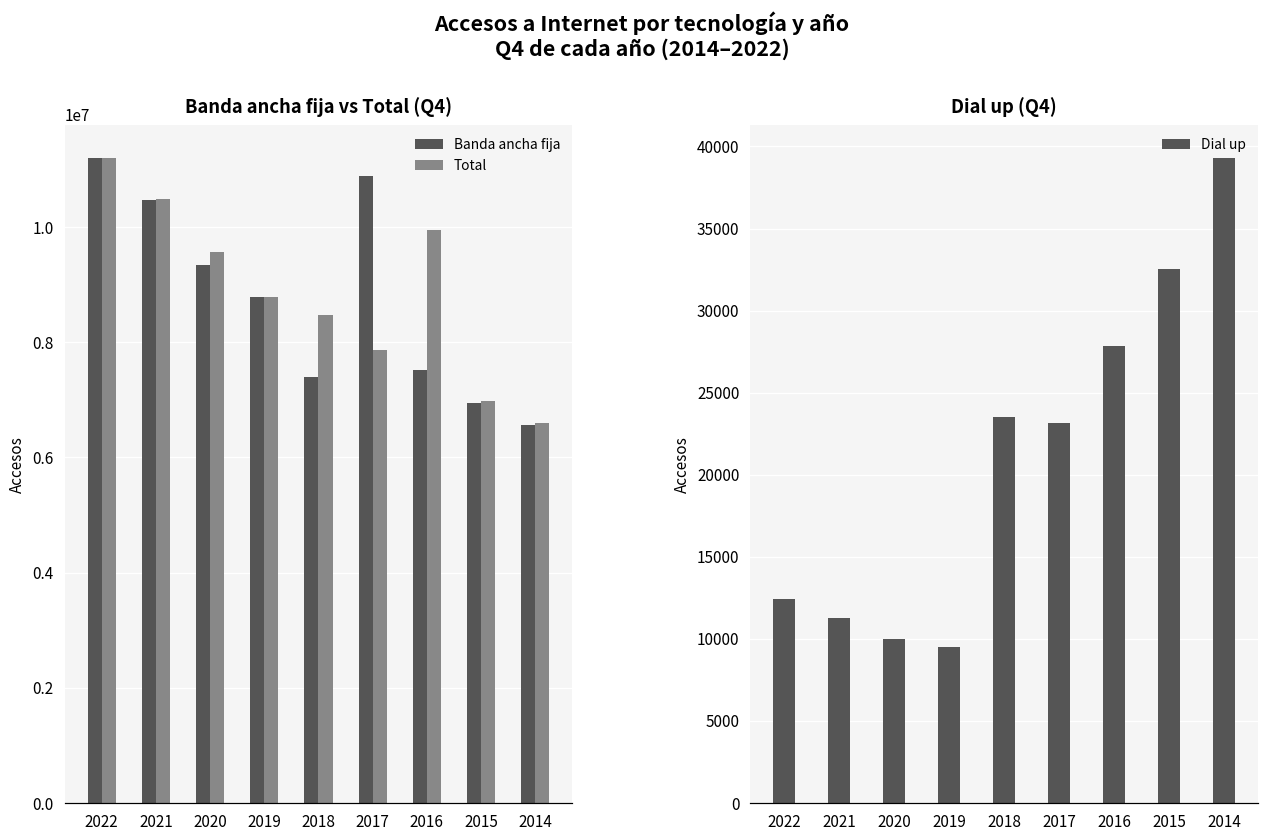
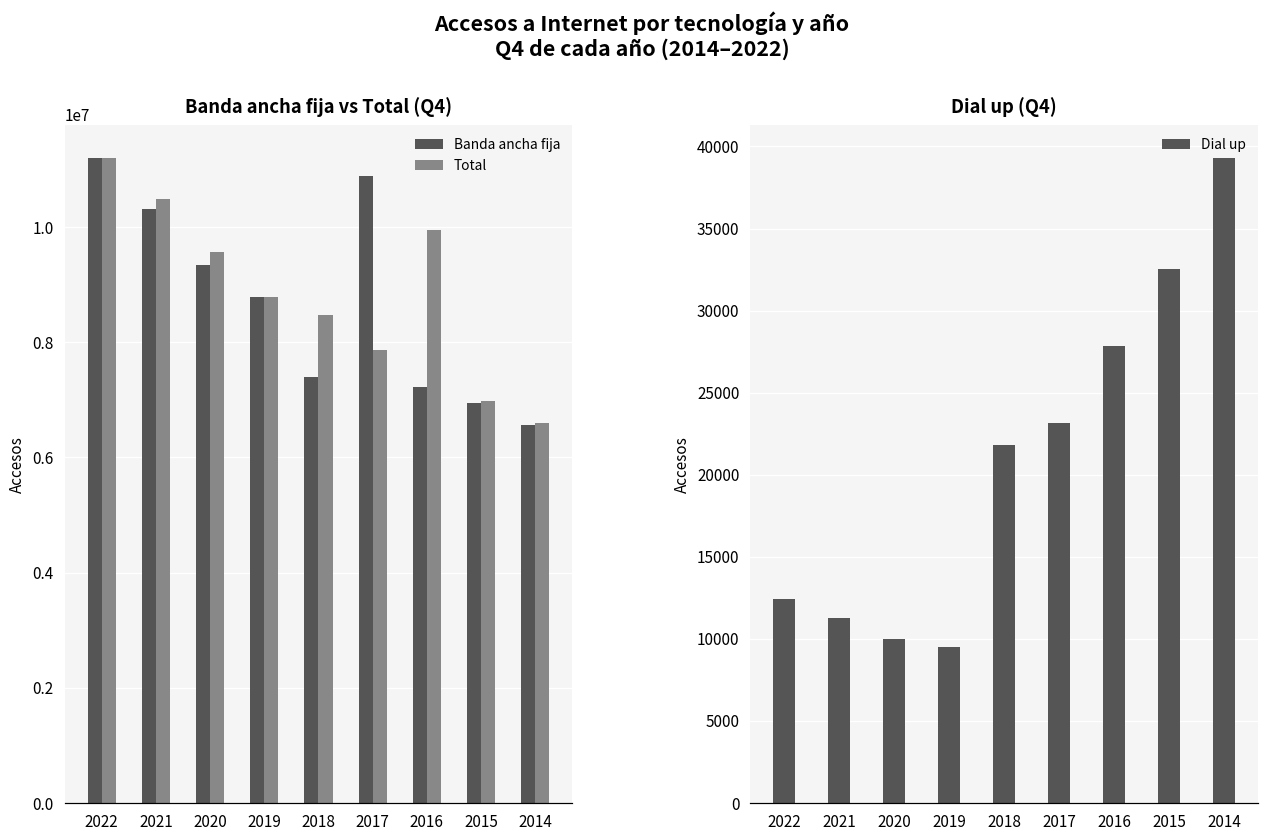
Banda ancha fija vs Total (Q4), Banda ancha fija, 2021: 10500000 -> 10300000
Banda ancha fija vs Total (Q4), Banda ancha fija, 2016: 7500000 -> 7200000
Dial up (Q4), 2018: 23500 -> 21800
